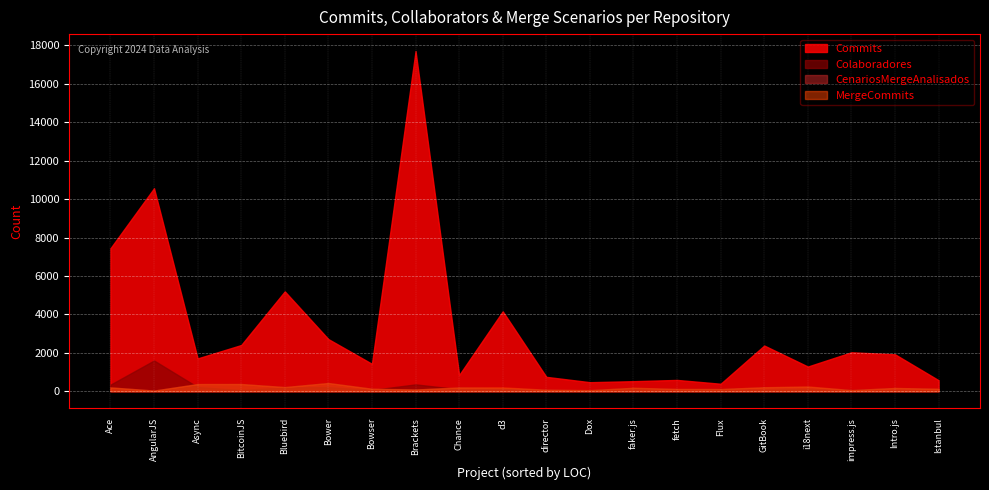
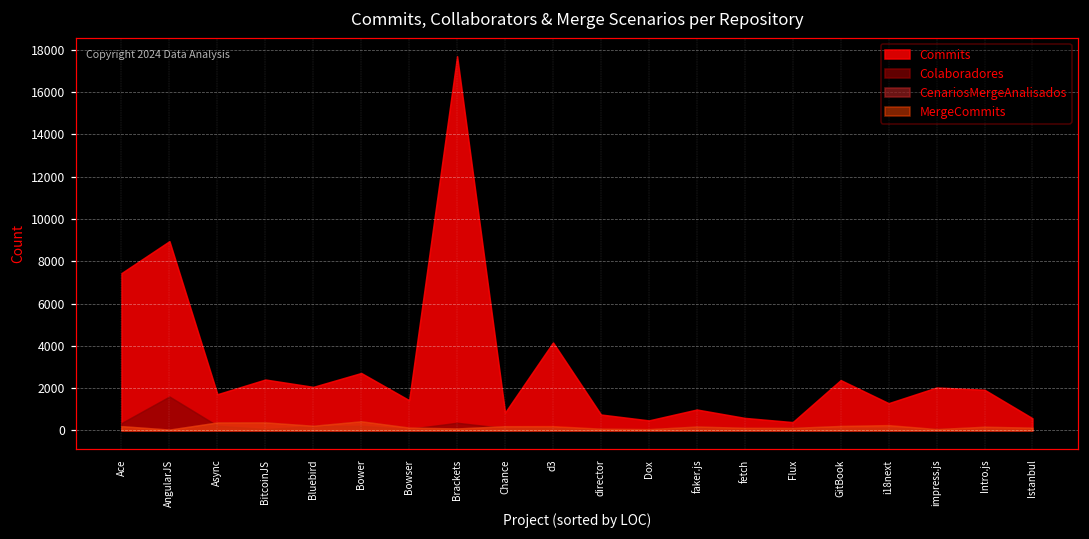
Commits, AngularJS: 10600 -> 9000
Commits, Bluebird: 5200 -> 2100
Commits, faker.js: 500 -> 1000
